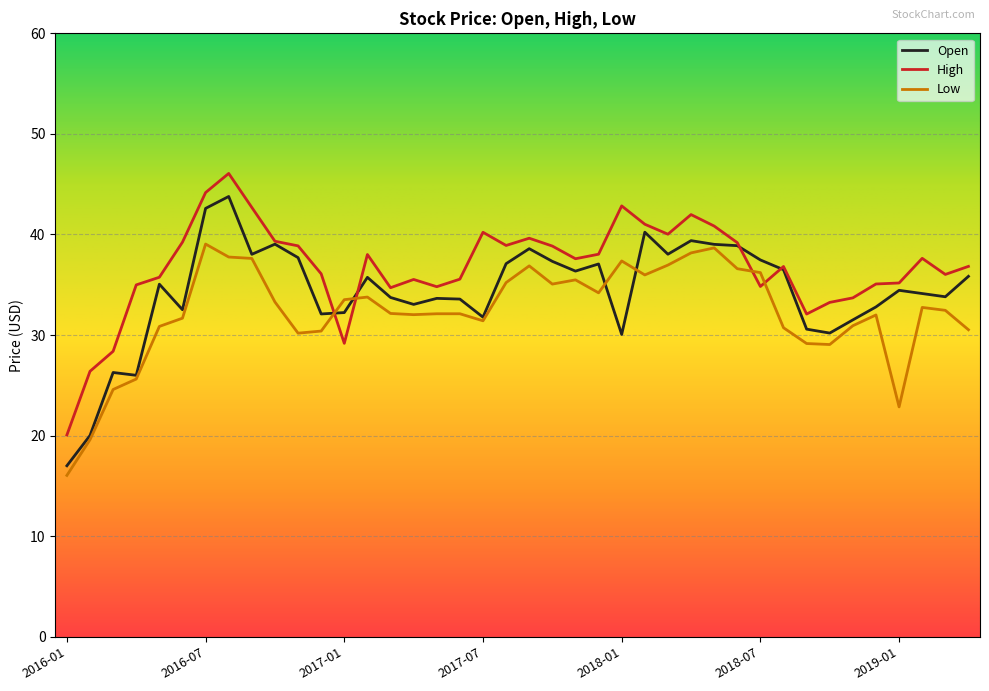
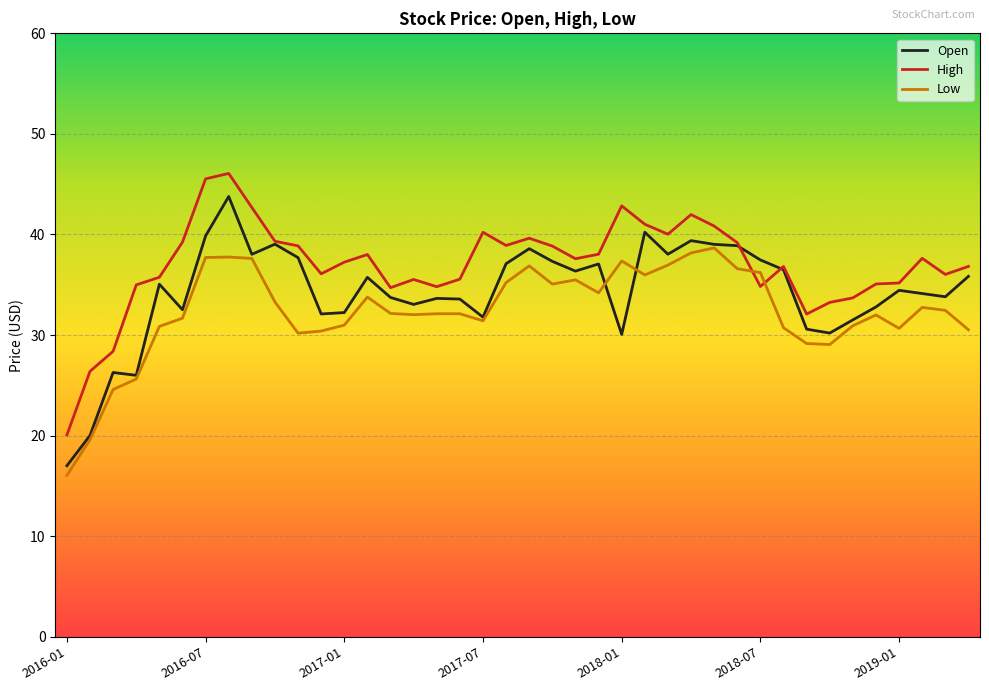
Open, 2016-07: 42.6 -> 39.9
High, 2016-07: 44.2 -> 45.5
Low, 2016-07: 39.0 -> 37.7
High, 2017-01: 29.2 -> 37.3
Low, 2017-01: 33.5 -> 31.0
Low, 2019-01: 22.9 -> 30.7
